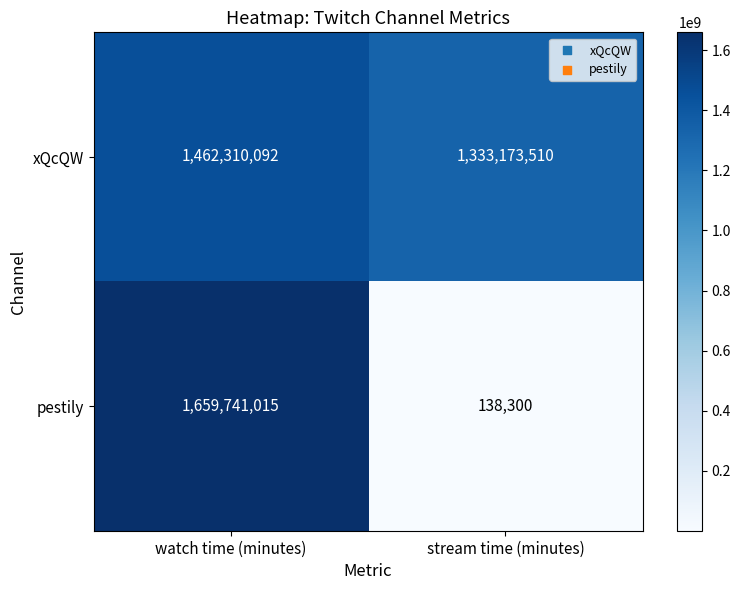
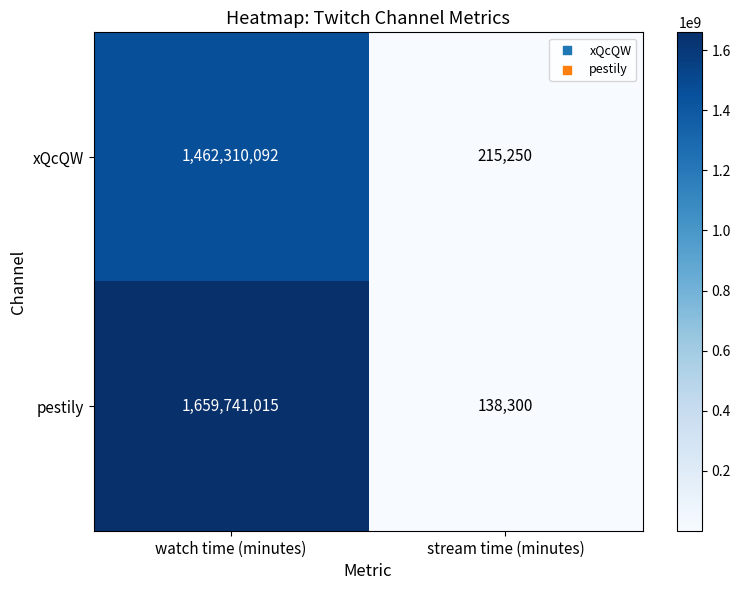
xQcQW, stream time (minutes): 1,333,173,510 -> 215,250
